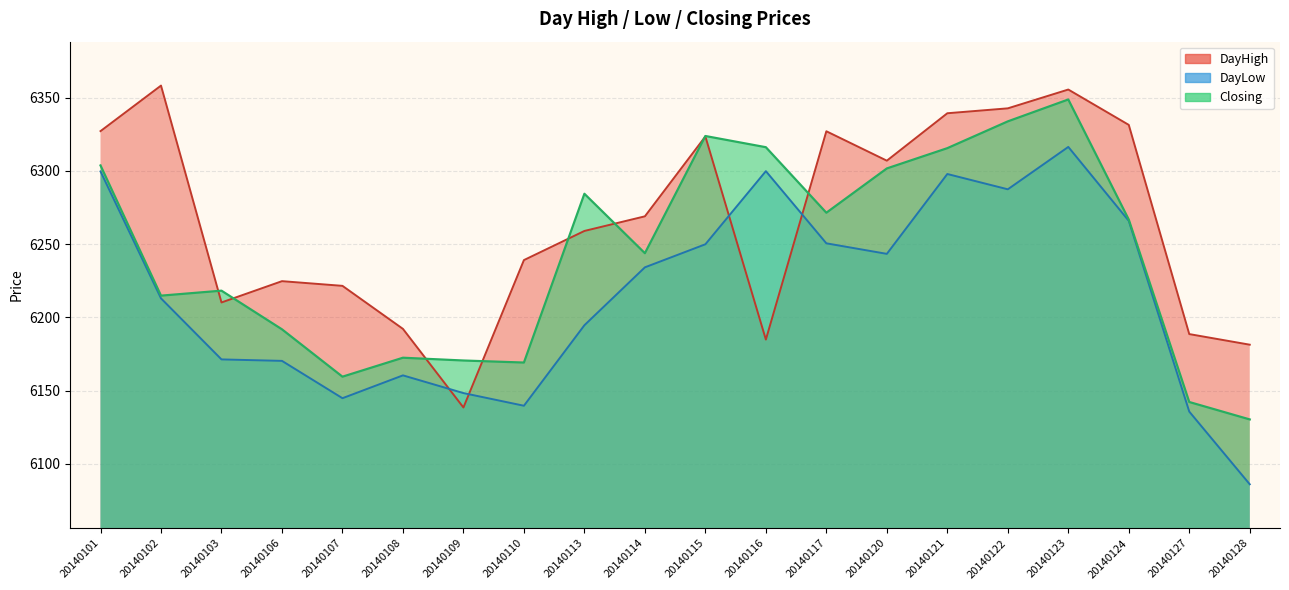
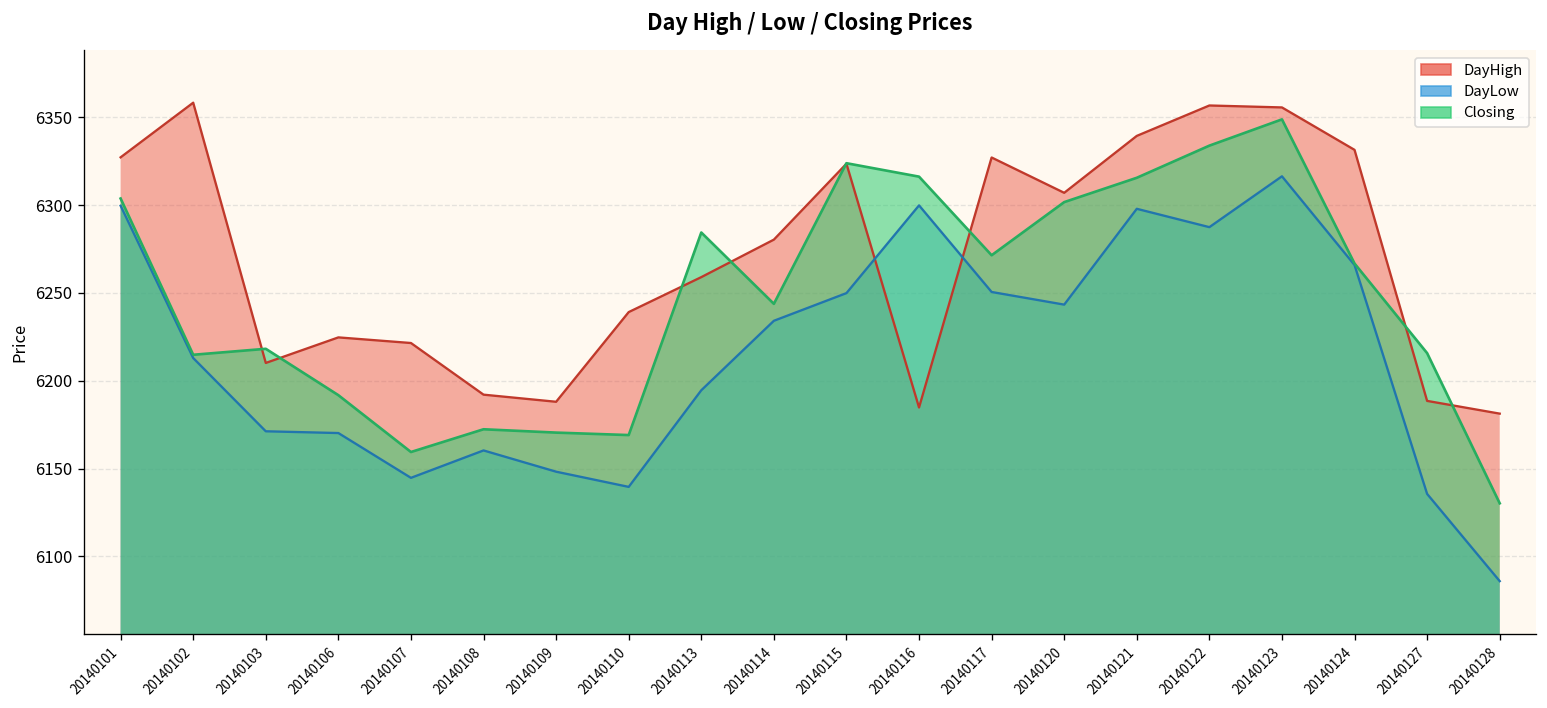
DayHigh, 20140109: 6138 -> 6188
DayHigh, 20140114: 6269 -> 6280
DayHigh, 20140122: 6343 -> 6357
Closing, 20140127: 6142 -> 6216
